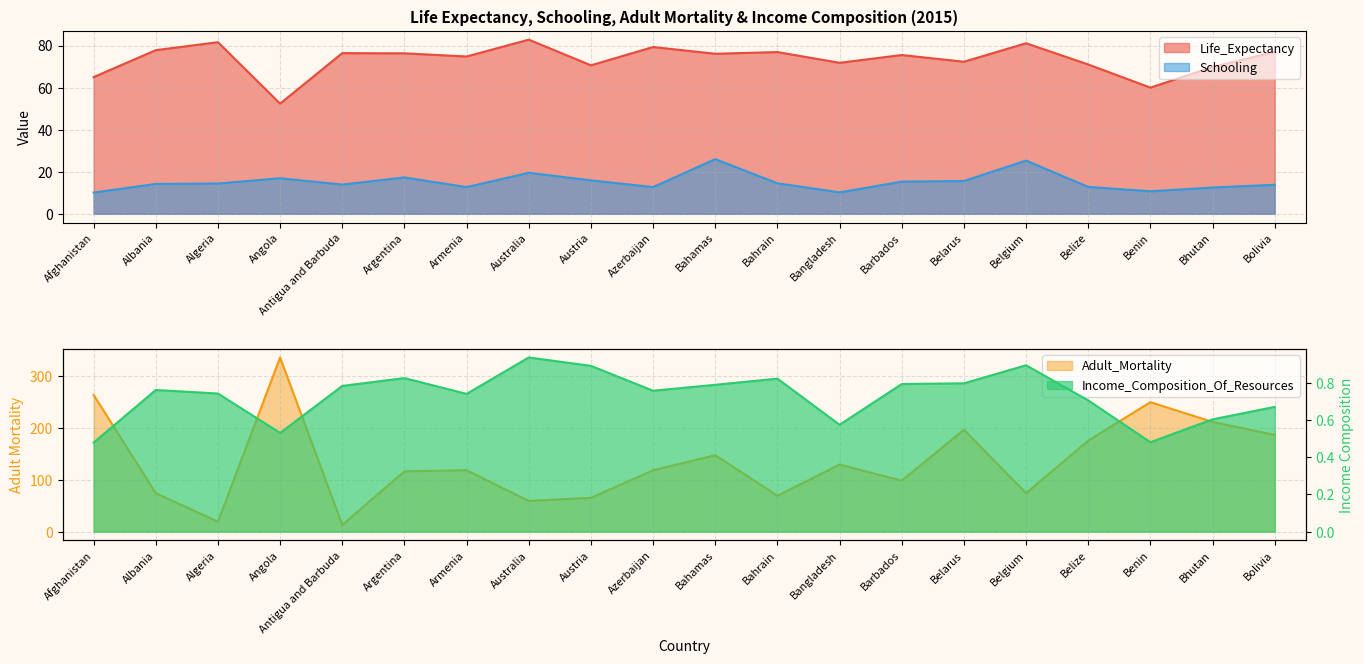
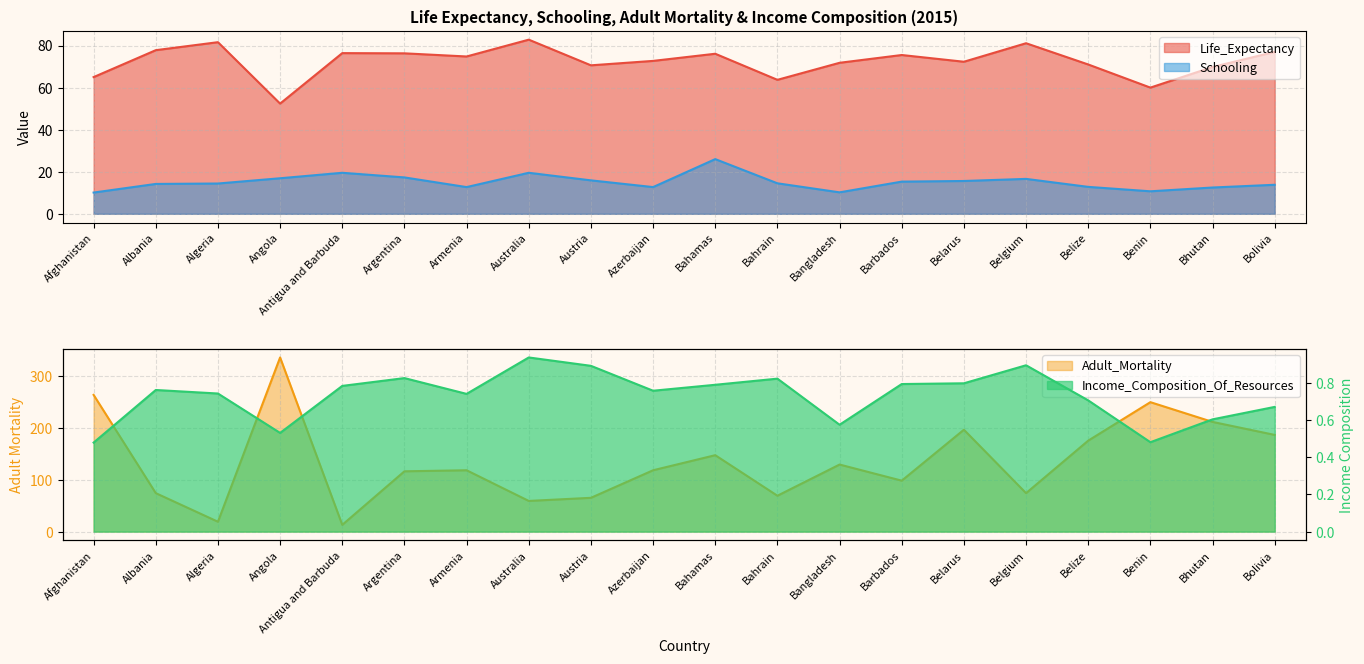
Life Expectancy, Schooling, Adult Mortality & Income Composition (2015), Schooling, Antigua and Barbuda: 14 -> 20
Life Expectancy, Schooling, Adult Mortality & Income Composition (2015), Life_Expectancy, Azerbaijan: 79 -> 73
Life Expectancy, Schooling, Adult Mortality & Income Composition (2015), Life_Expectancy, Bahrain: 77 -> 64
Life Expectancy, Schooling, Adult Mortality & Income Composition (2015), Schooling, Belgium: 25 -> 17
